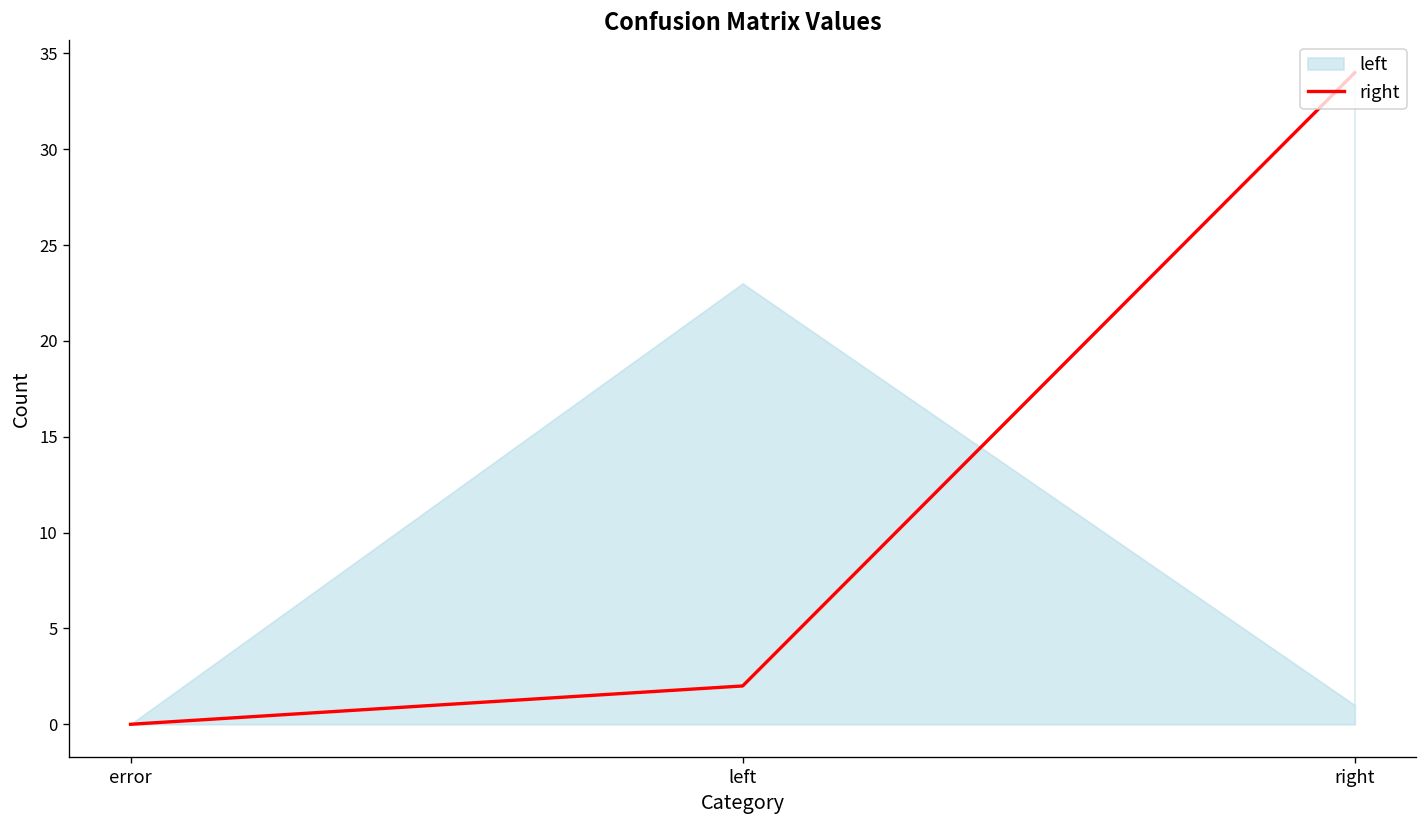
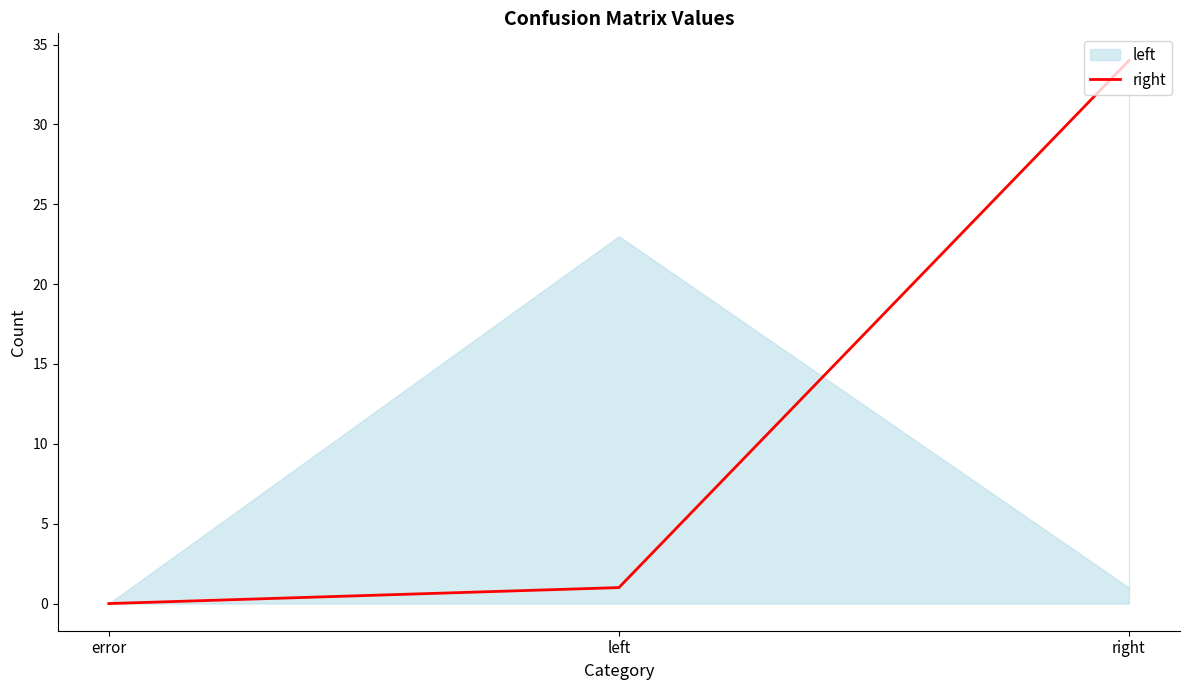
right, left: 2 -> 1
